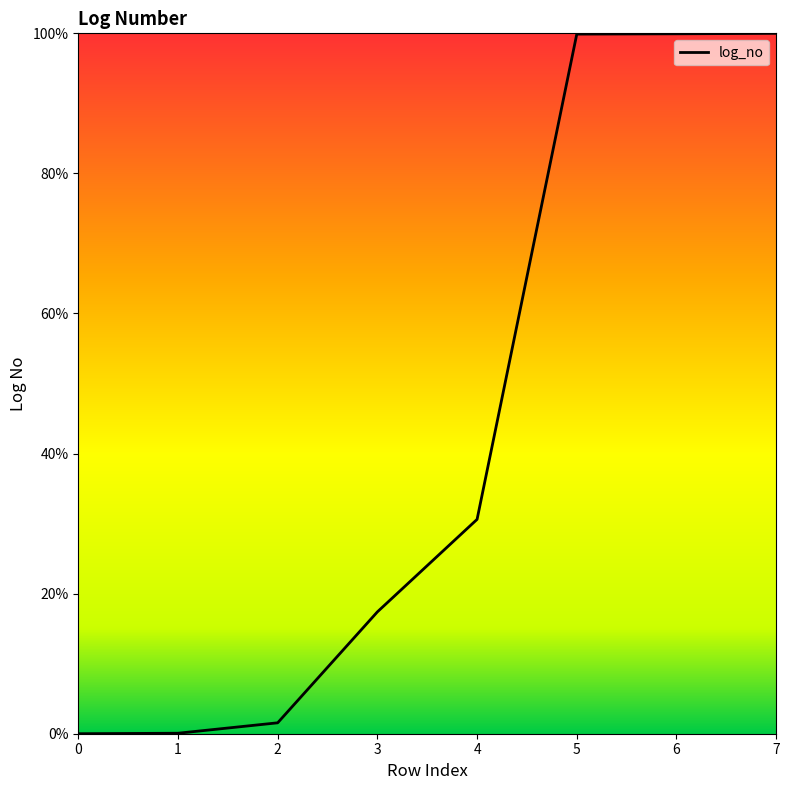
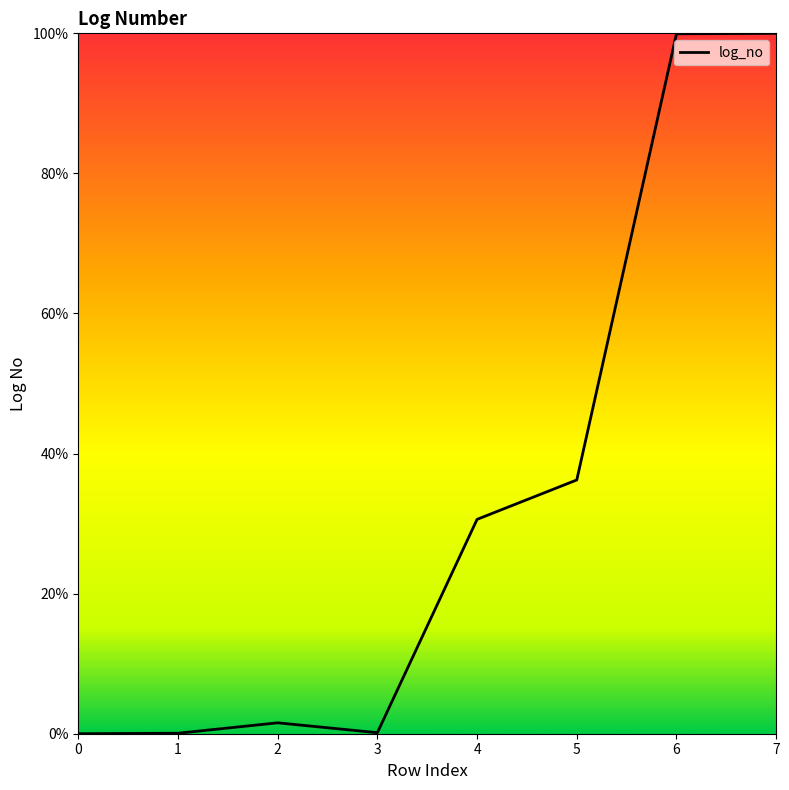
3: 17% -> 0%
5: 100% -> 36%
